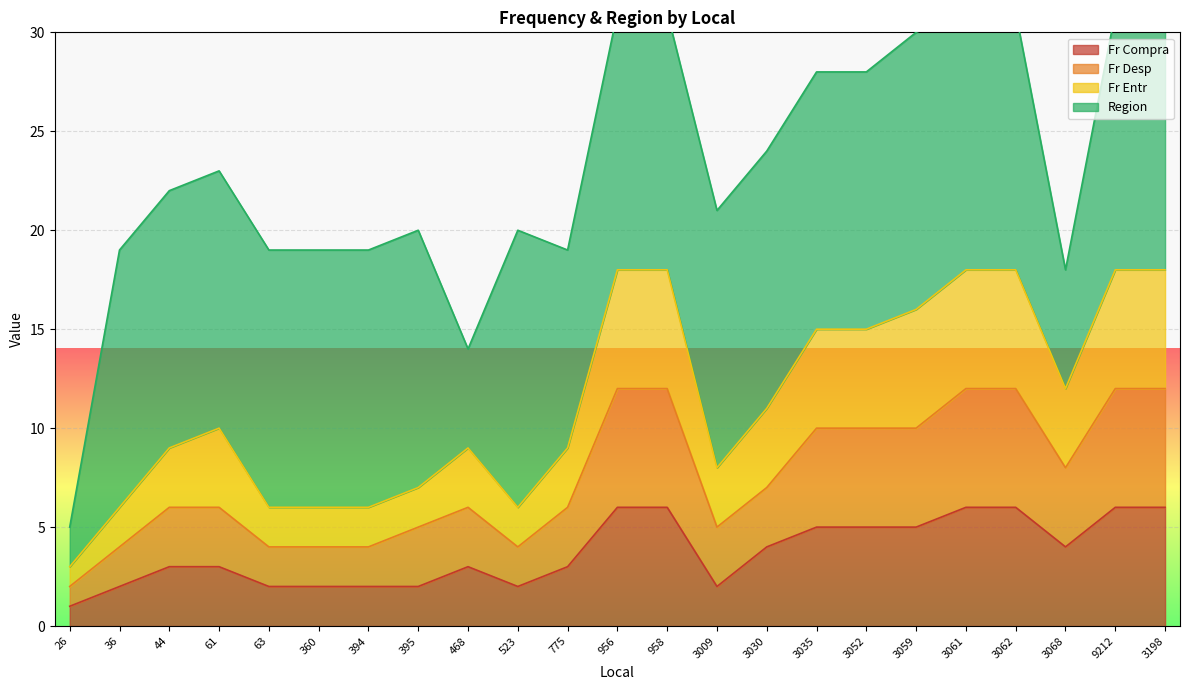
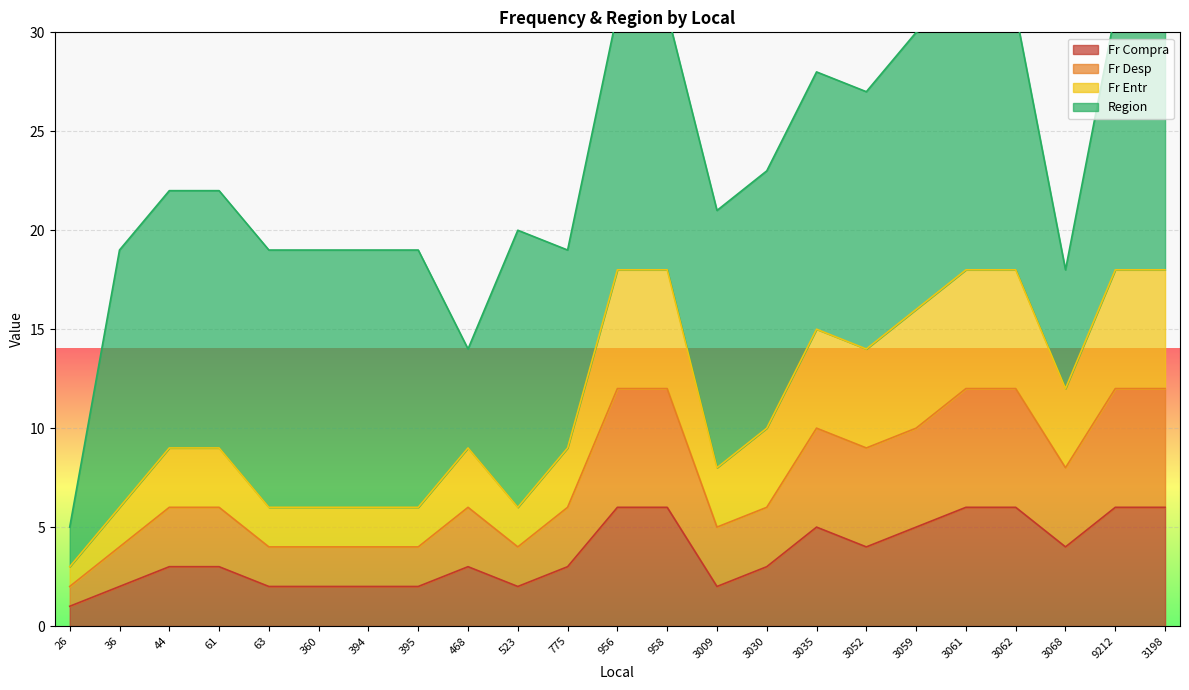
Fr Entr, 61: 4 -> 3
Fr Desp, 395: 3 -> 2
Fr Compra, 3030: 4 -> 3
Fr Compra, 3052: 5 -> 4
